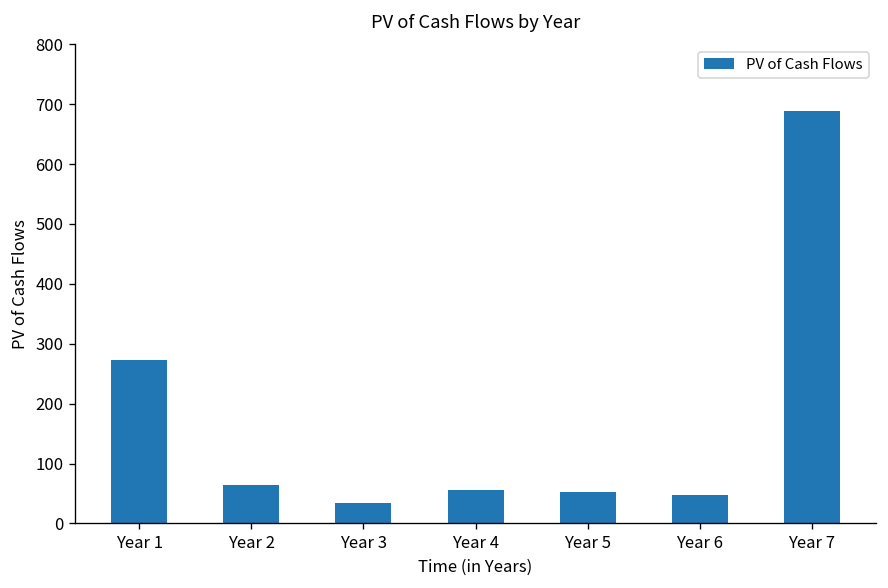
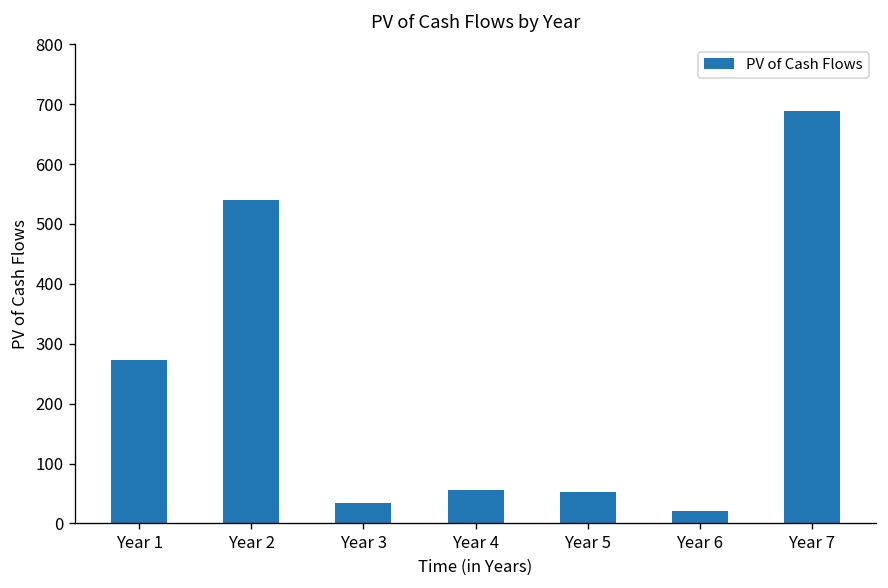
Year 2: 60 -> 540
Year 6: 50 -> 20
